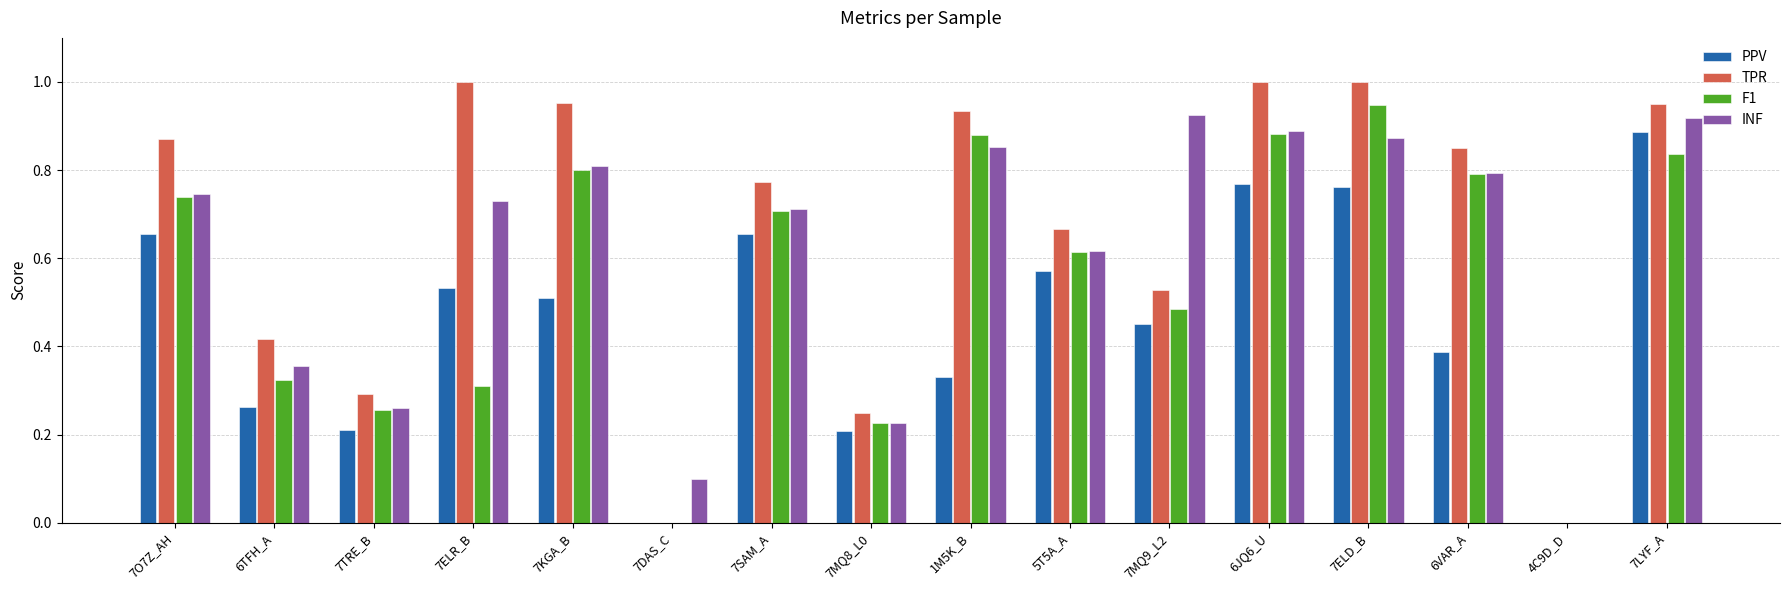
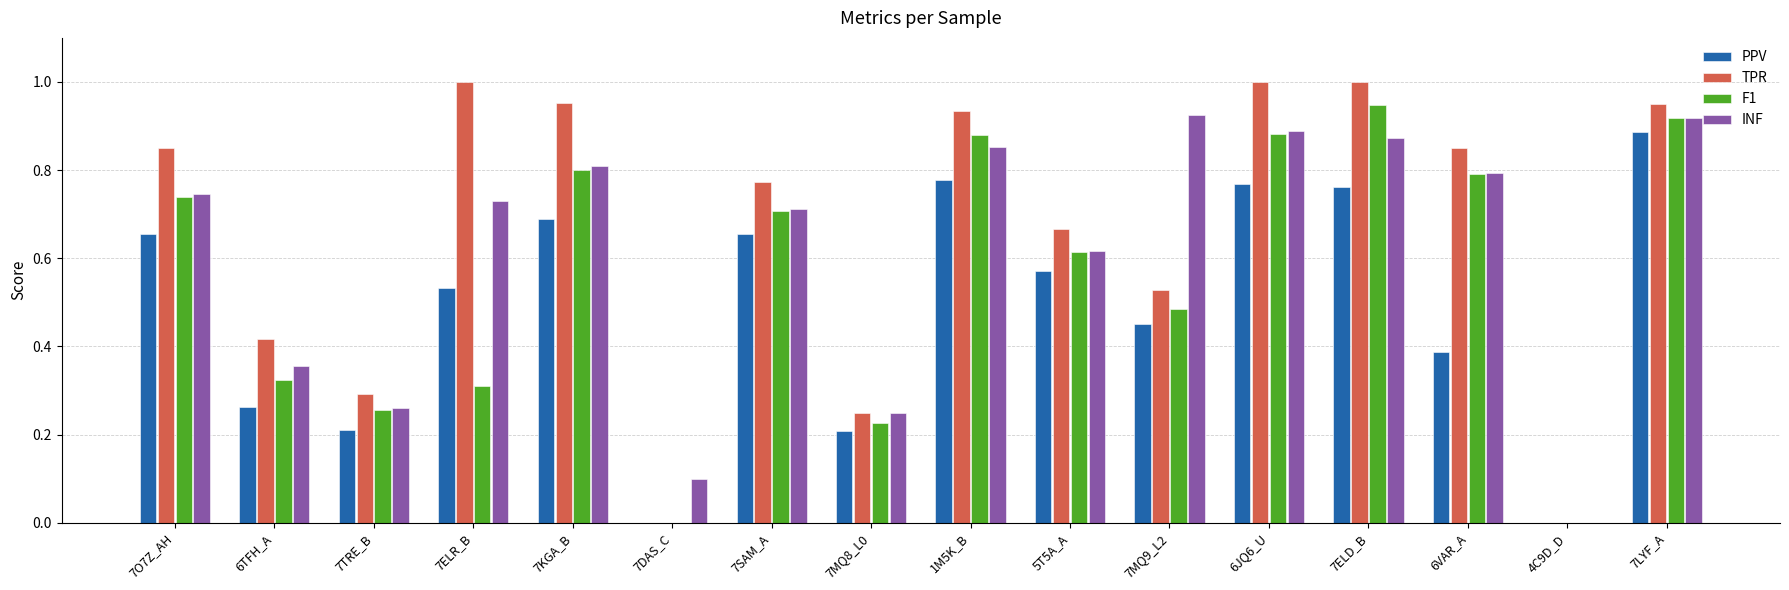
TPR, 7O7Z_AH: 0.87 -> 0.85
PPV, 7KGA_B: 0.51 -> 0.69
INF, 7MQ8_L0: 0.23 -> 0.25
PPV, 1M5K_B: 0.33 -> 0.78
F1, 7LYF_A: 0.84 -> 0.92
